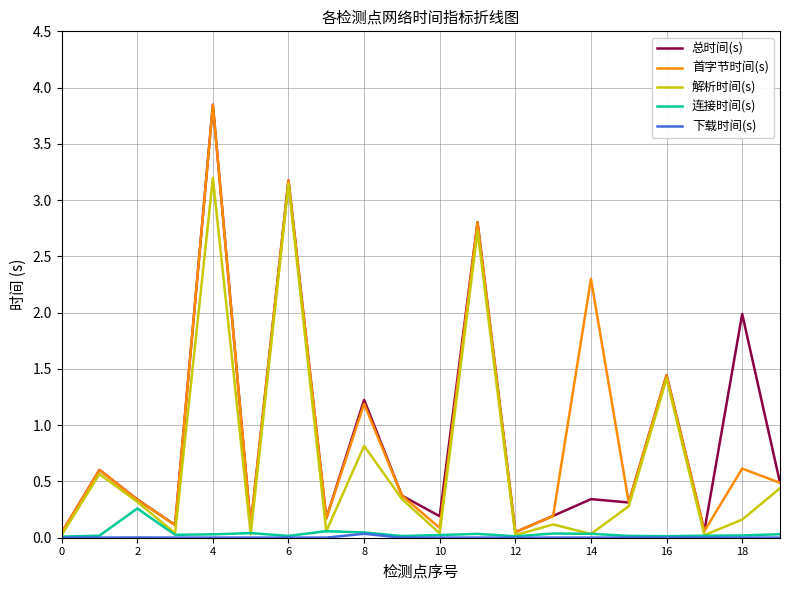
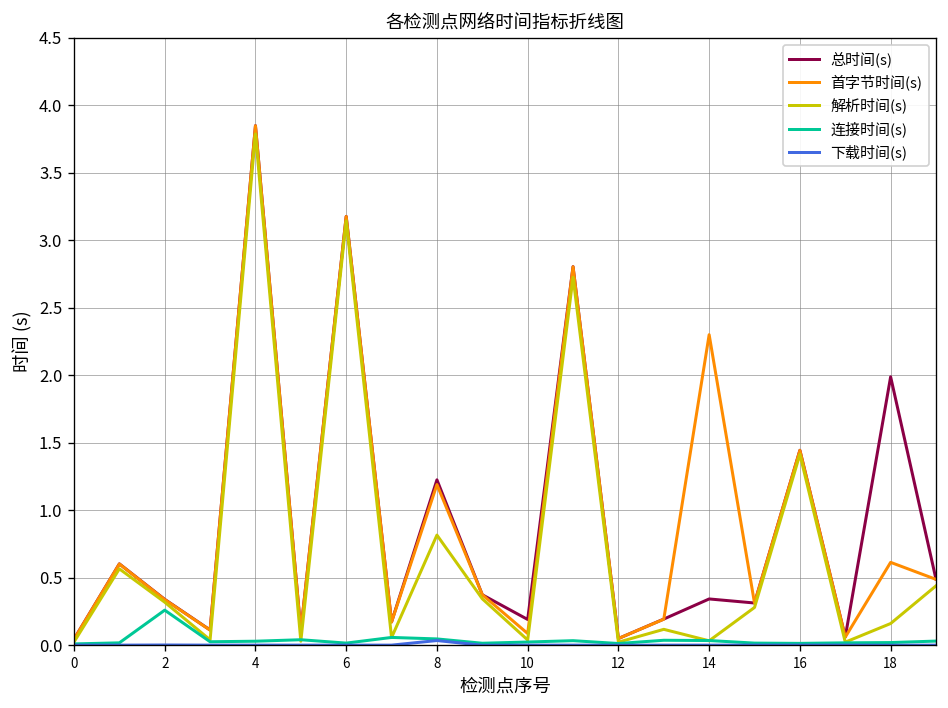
解析时间(s), 4: 3.20 -> 3.79
